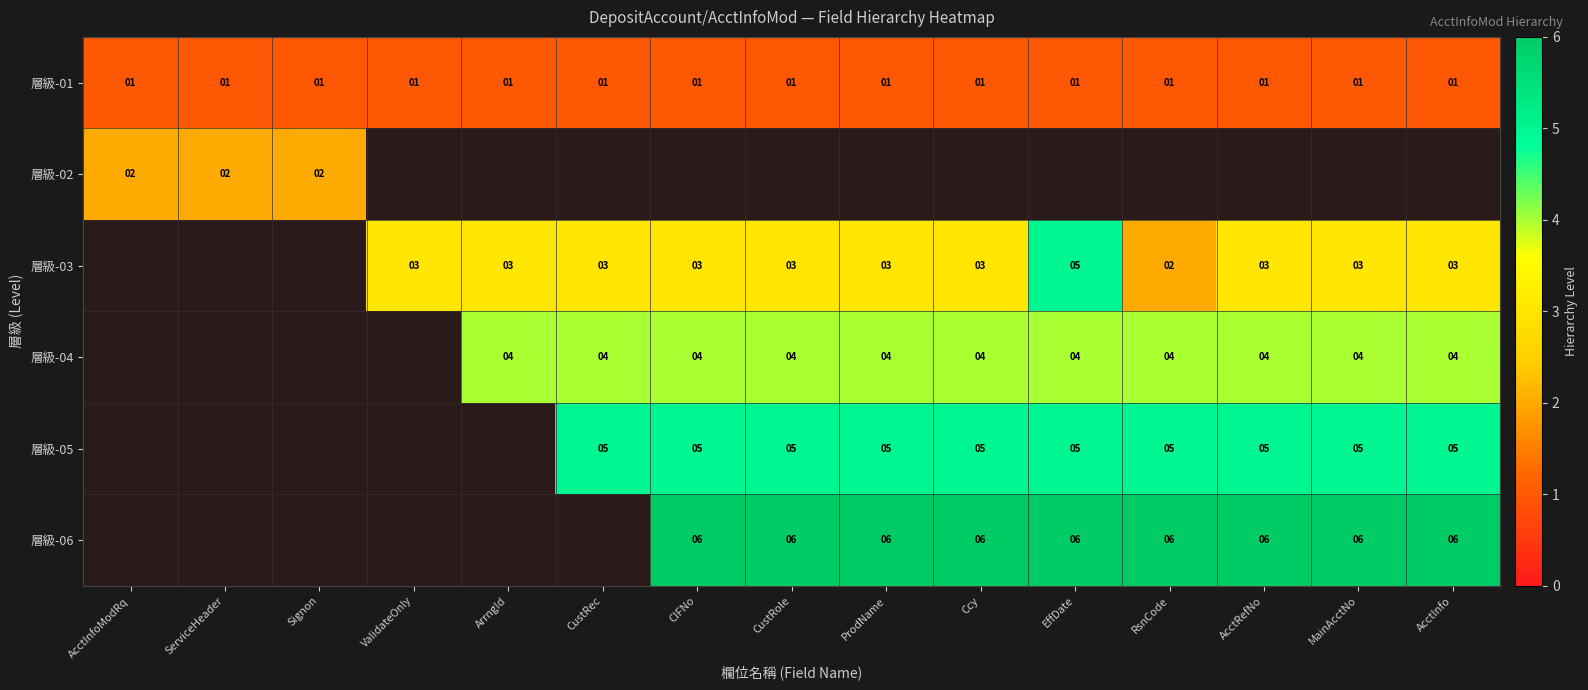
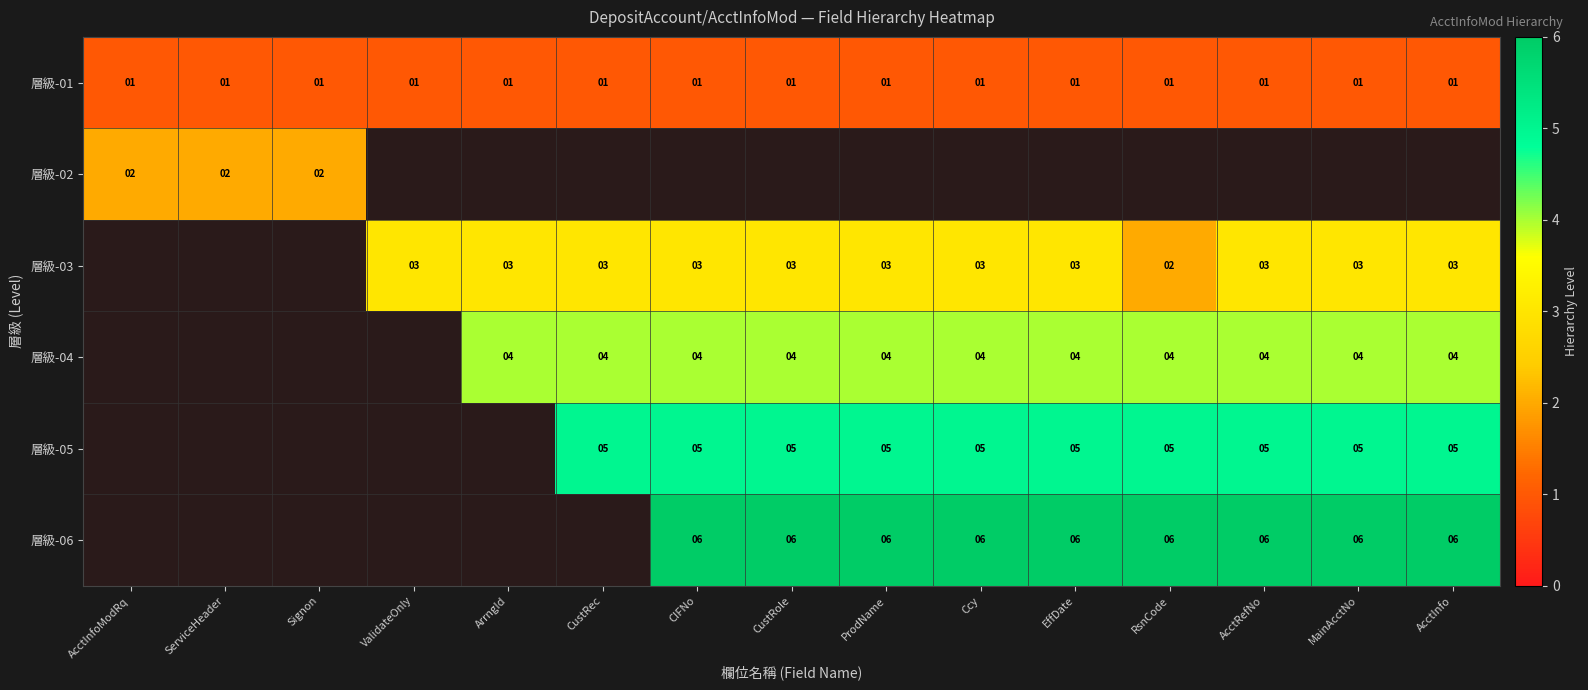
層級-03, EffDate: 05 -> 03
